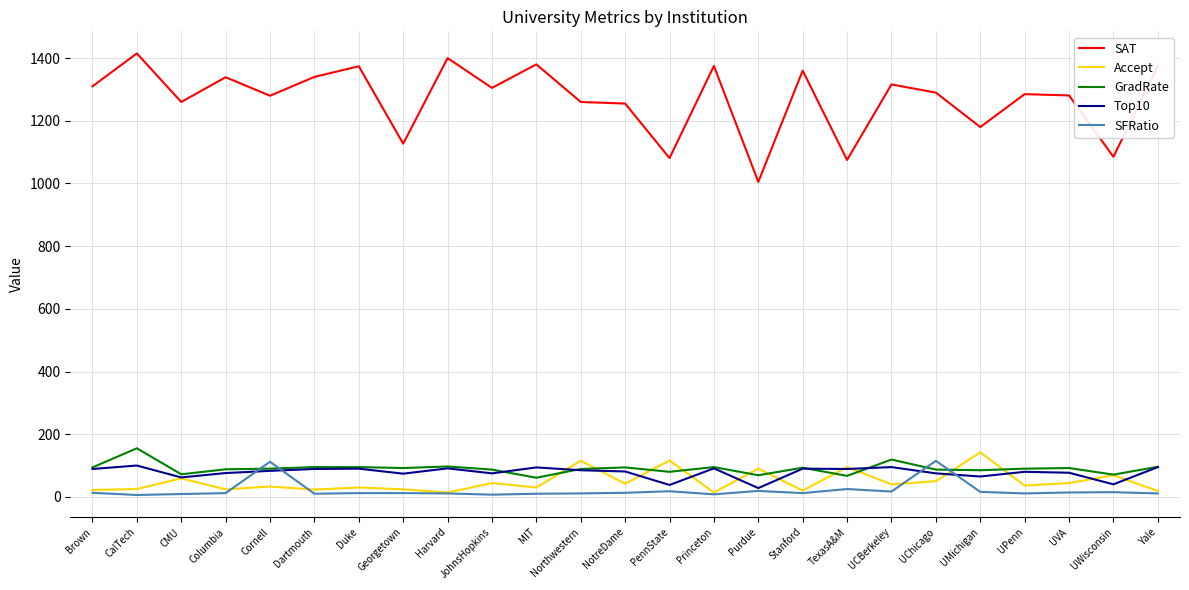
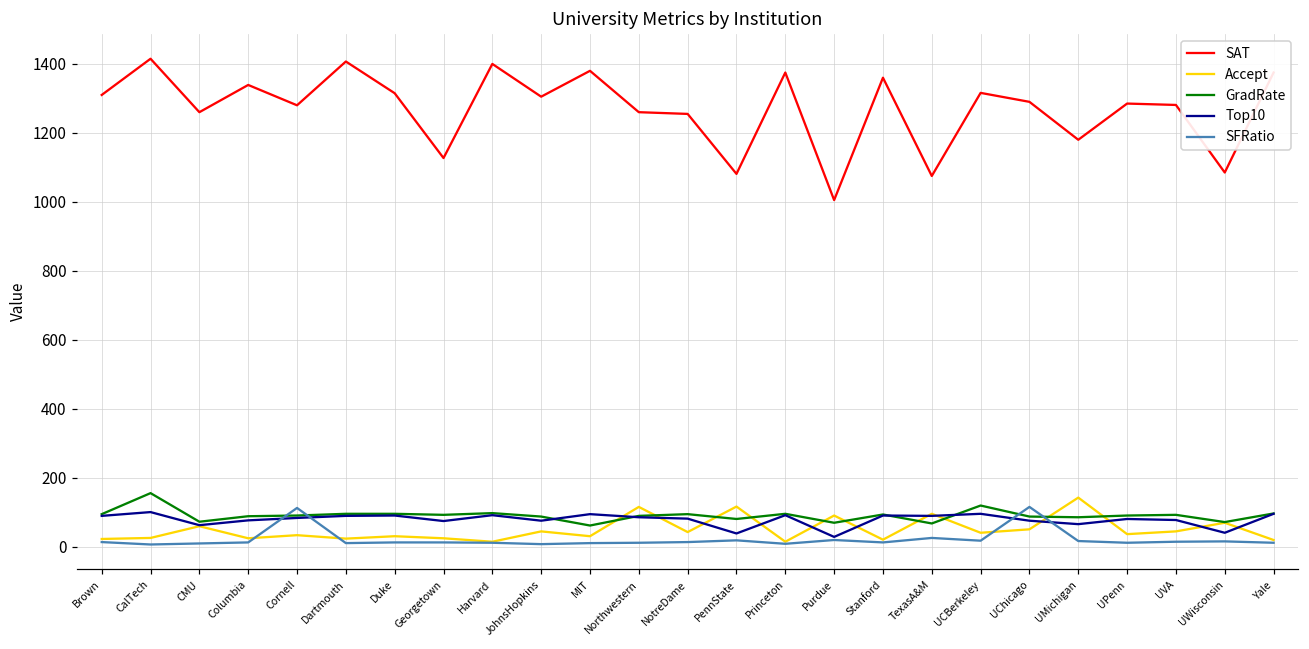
SAT, Dartmouth: 1340 -> 1410
SAT, Duke: 1370 -> 1320
